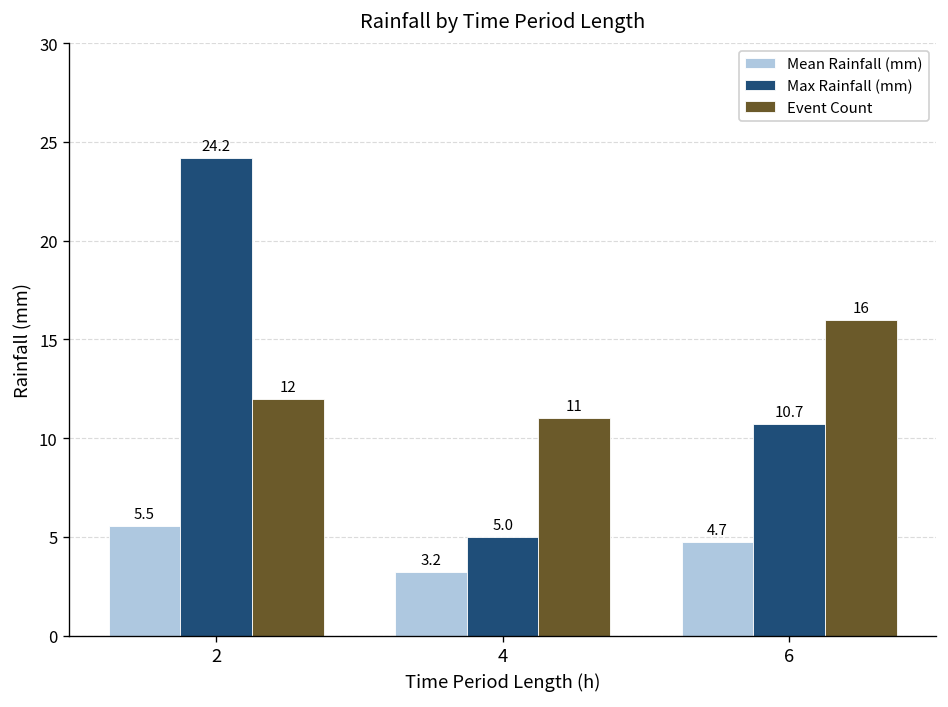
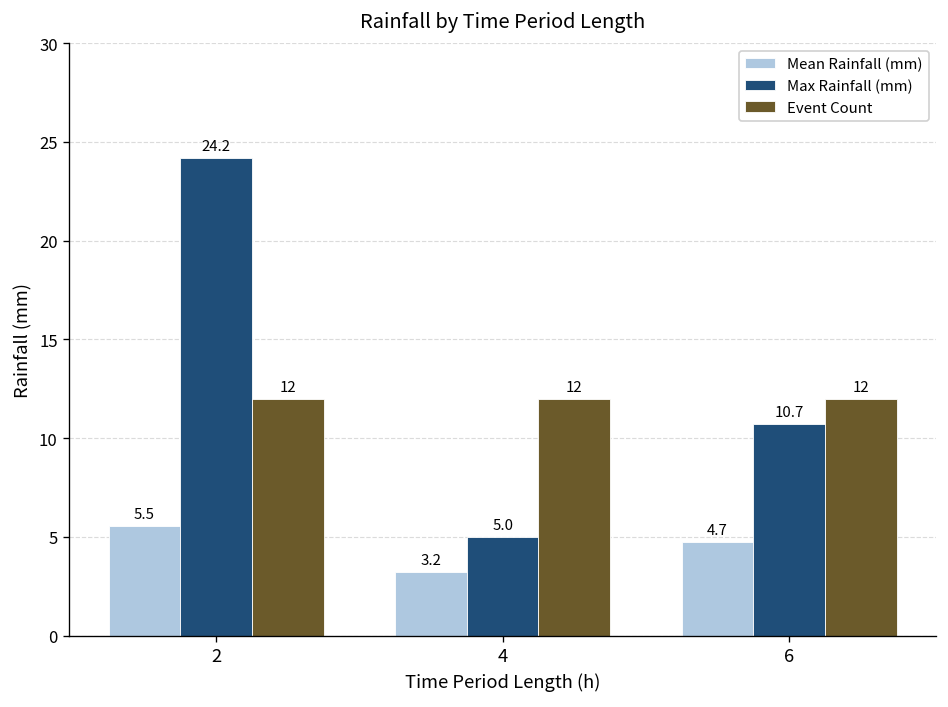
Event Count, 4: 11 -> 12
Event Count, 6: 16 -> 12
